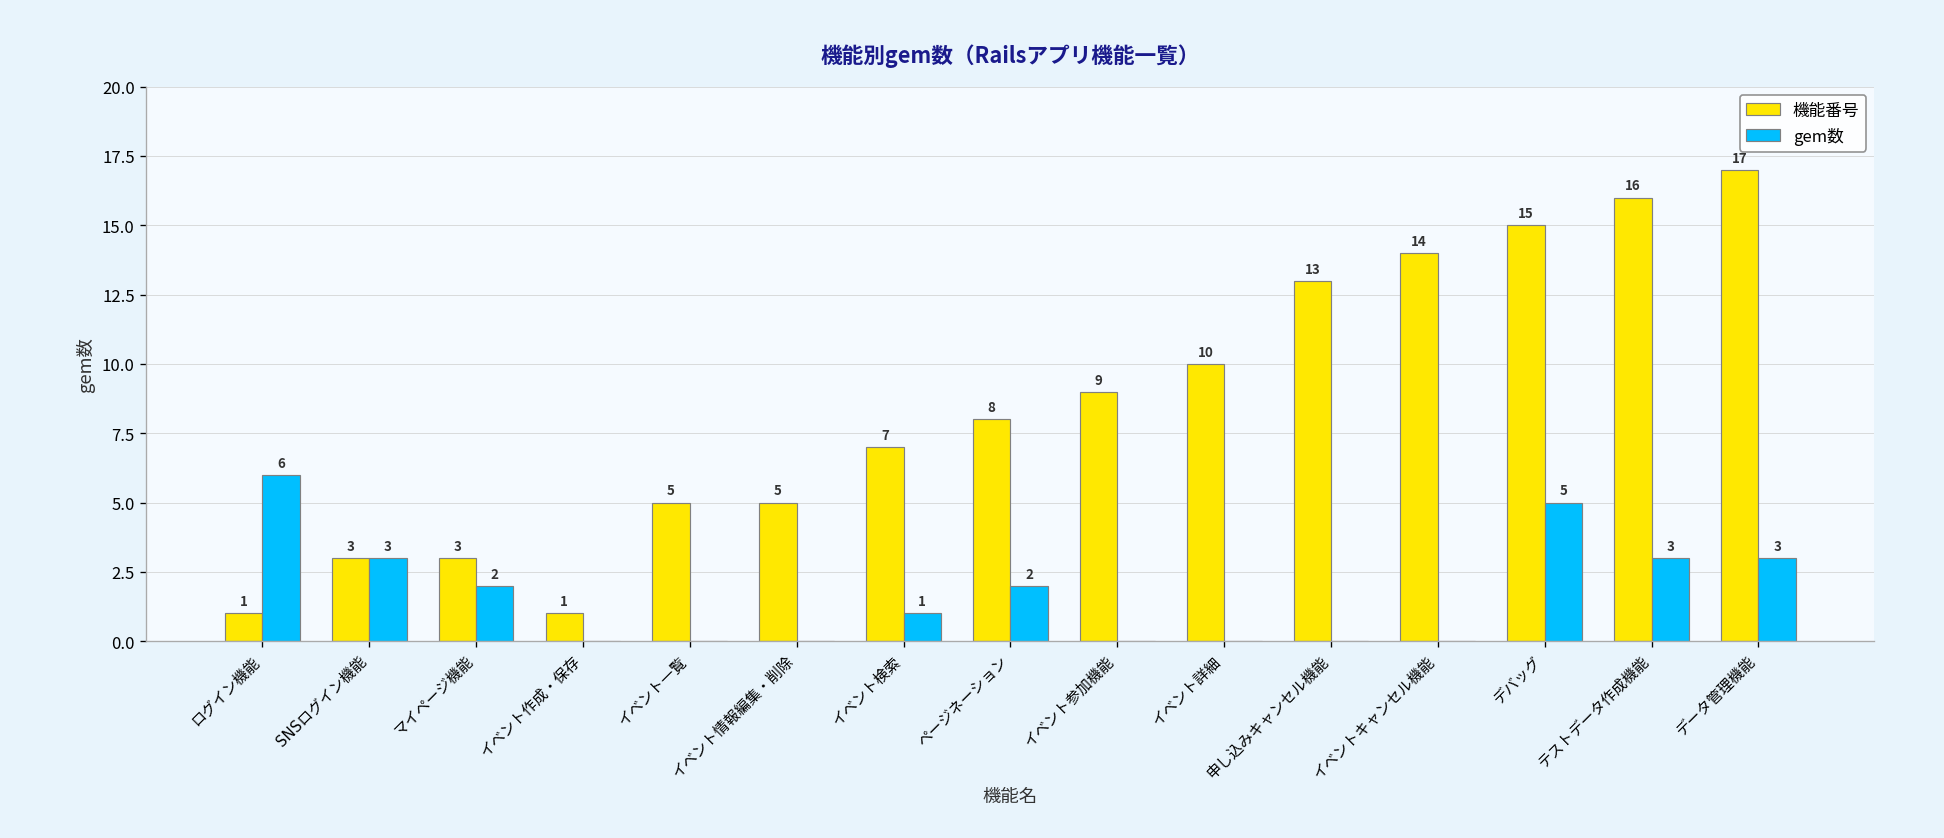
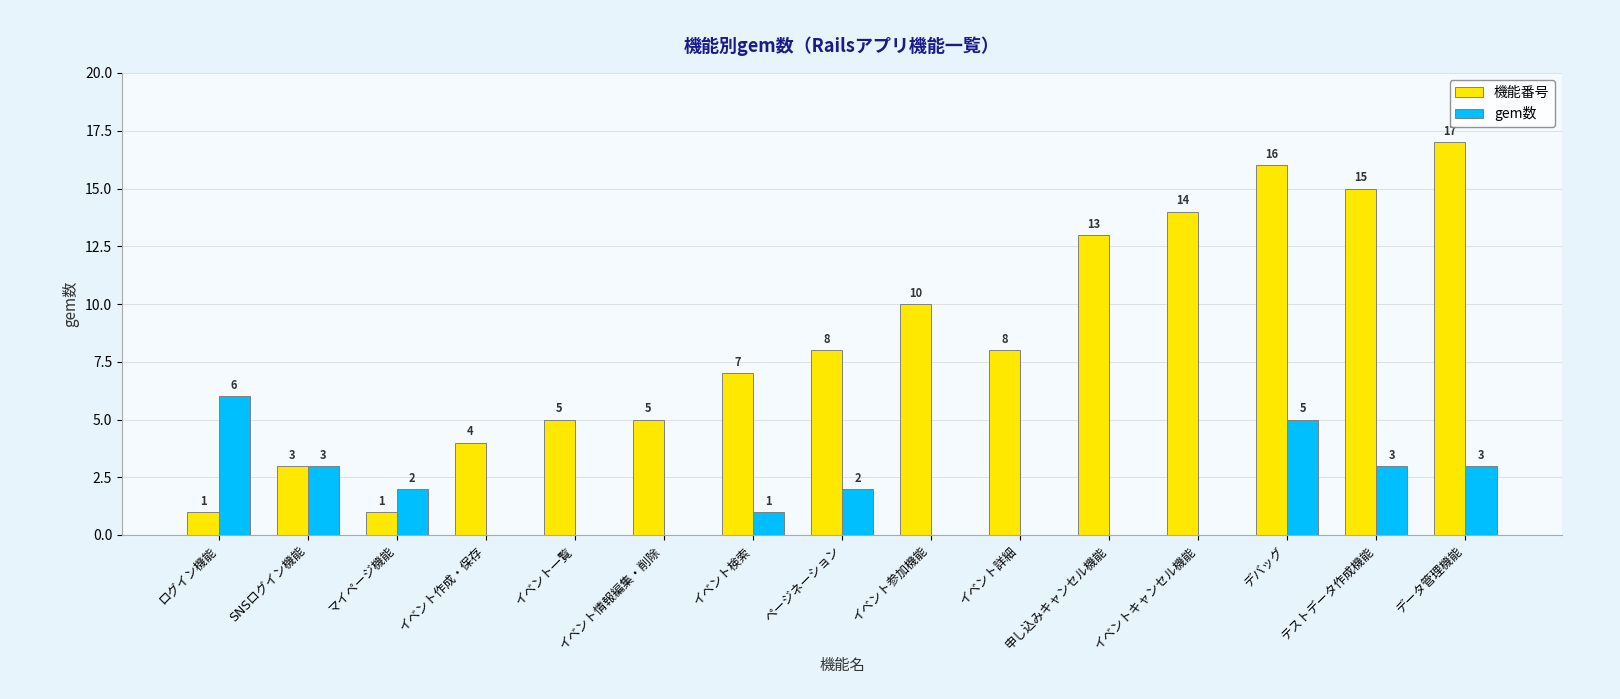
機能番号, マイページ機能: 3 -> 1
機能番号, イベント作成・保存: 1 -> 4
機能番号, イベント参加機能: 9 -> 10
機能番号, イベント詳細: 10 -> 8
機能番号, デバッグ: 15 -> 16
機能番号, テストデータ作成機能: 16 -> 15
